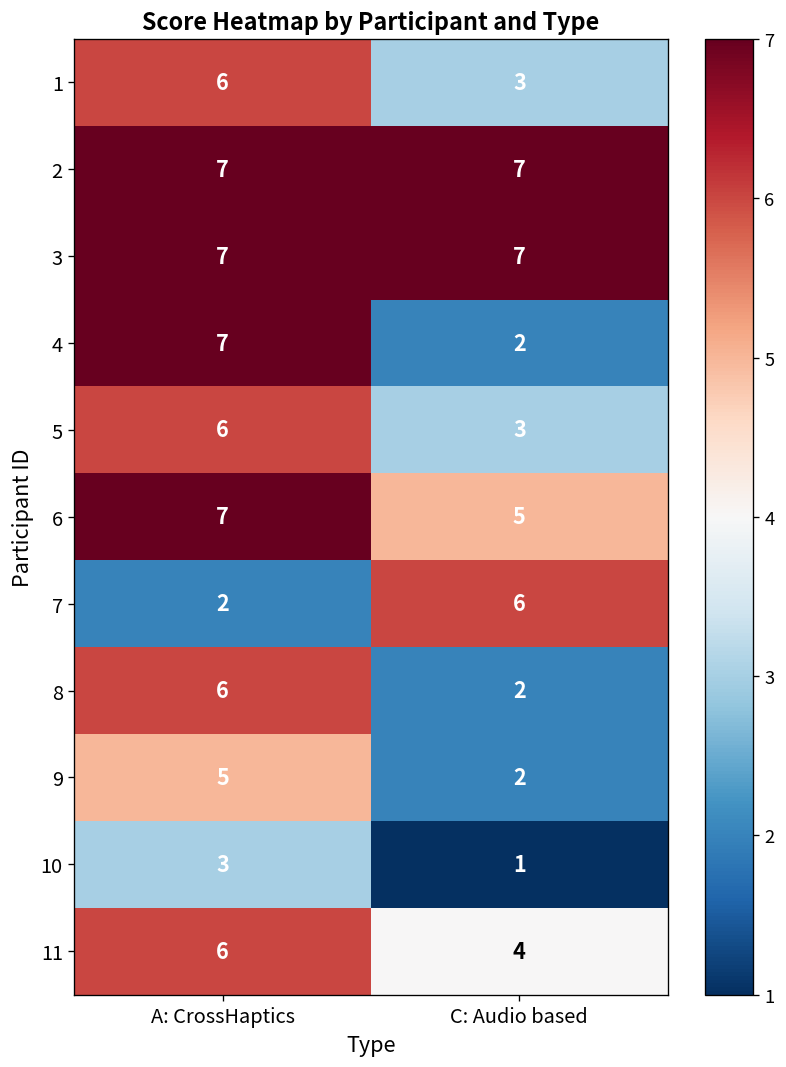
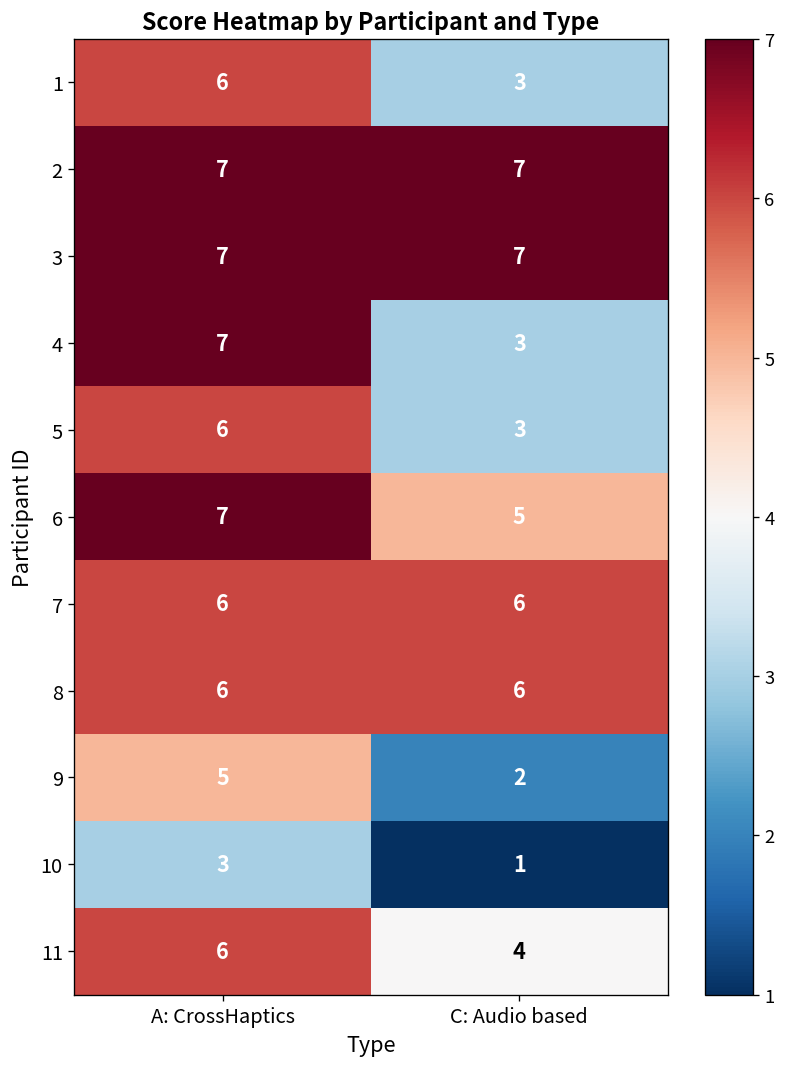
4, C: Audio based: 2 -> 3
7, A: CrossHaptics: 2 -> 6
8, C: Audio based: 2 -> 6
